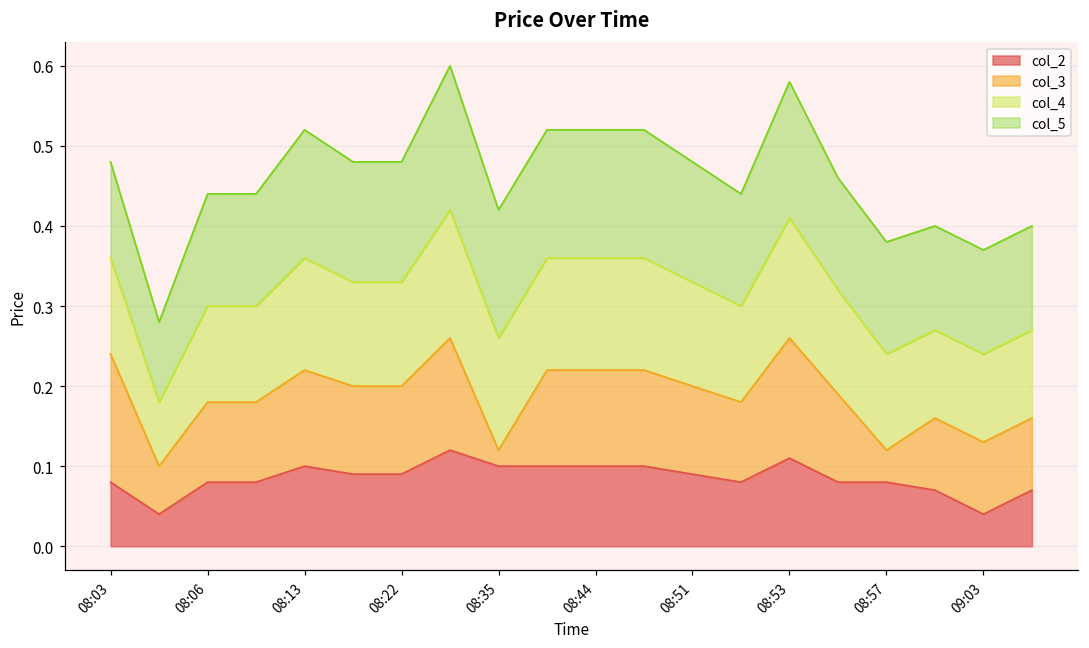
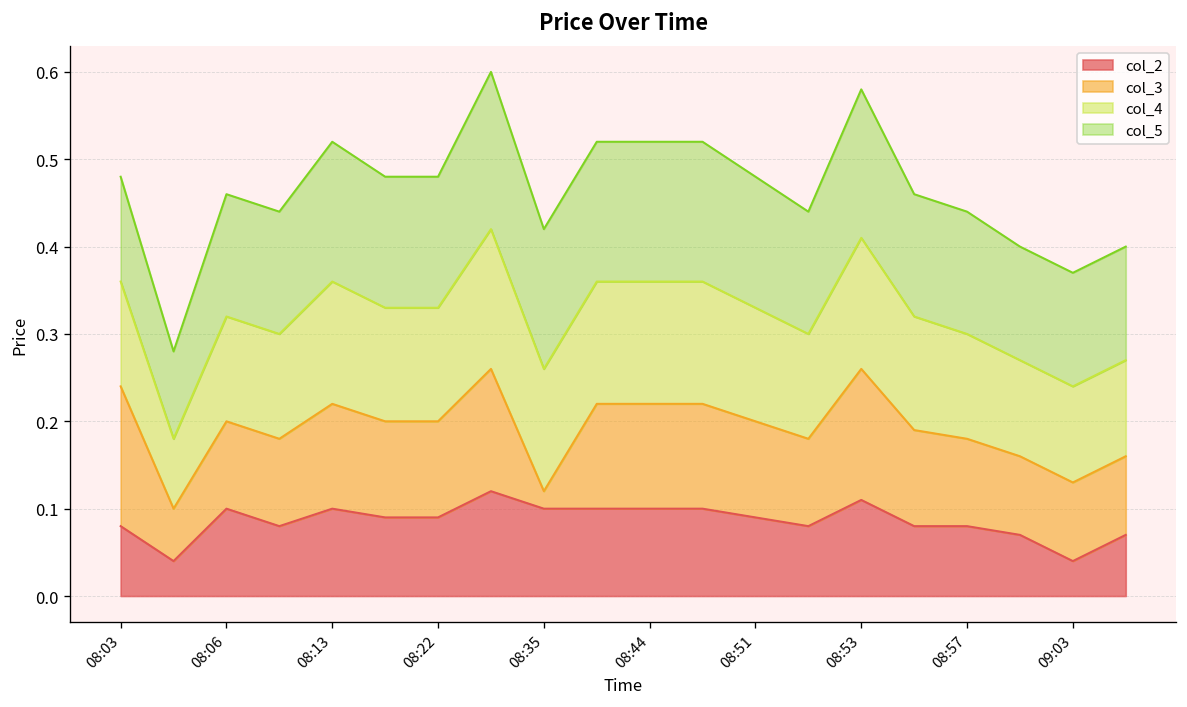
col_2, 08:06: 0.08 -> 0.10
col_3, 08:57: 0.04 -> 0.10
